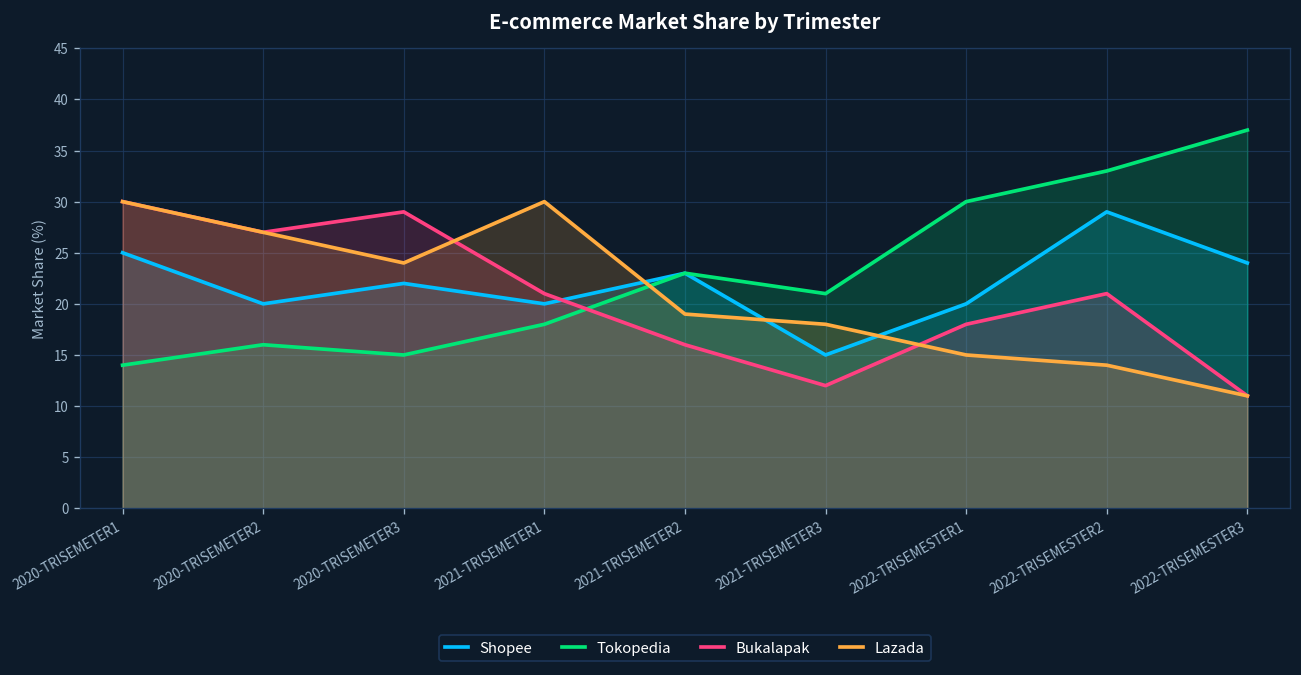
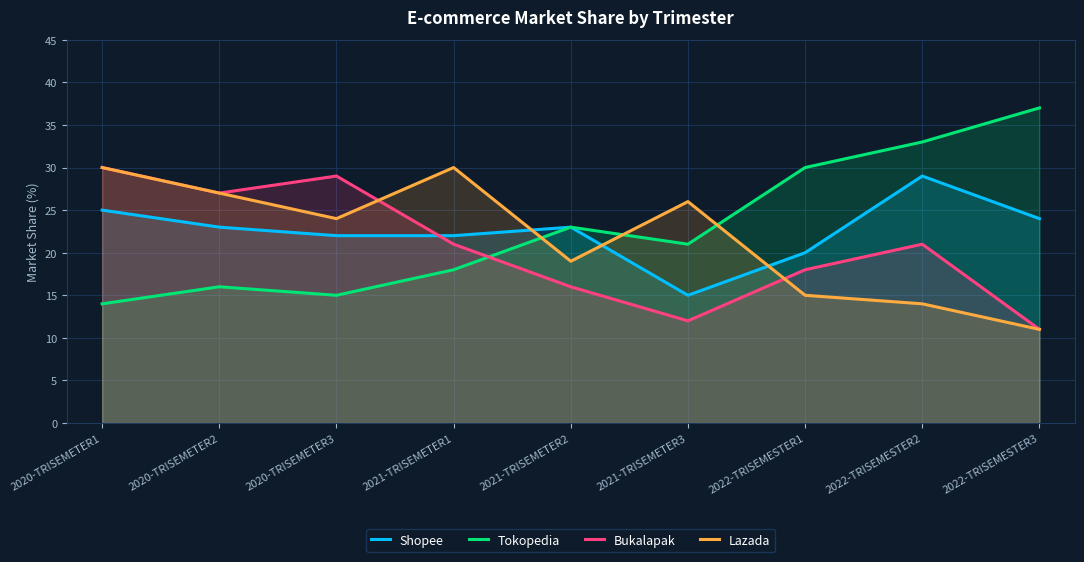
Shopee, 2020-TRISEMETER2: 20 -> 23
Shopee, 2021-TRISEMETER1: 20 -> 22
Lazada, 2021-TRISEMETER3: 18 -> 26
